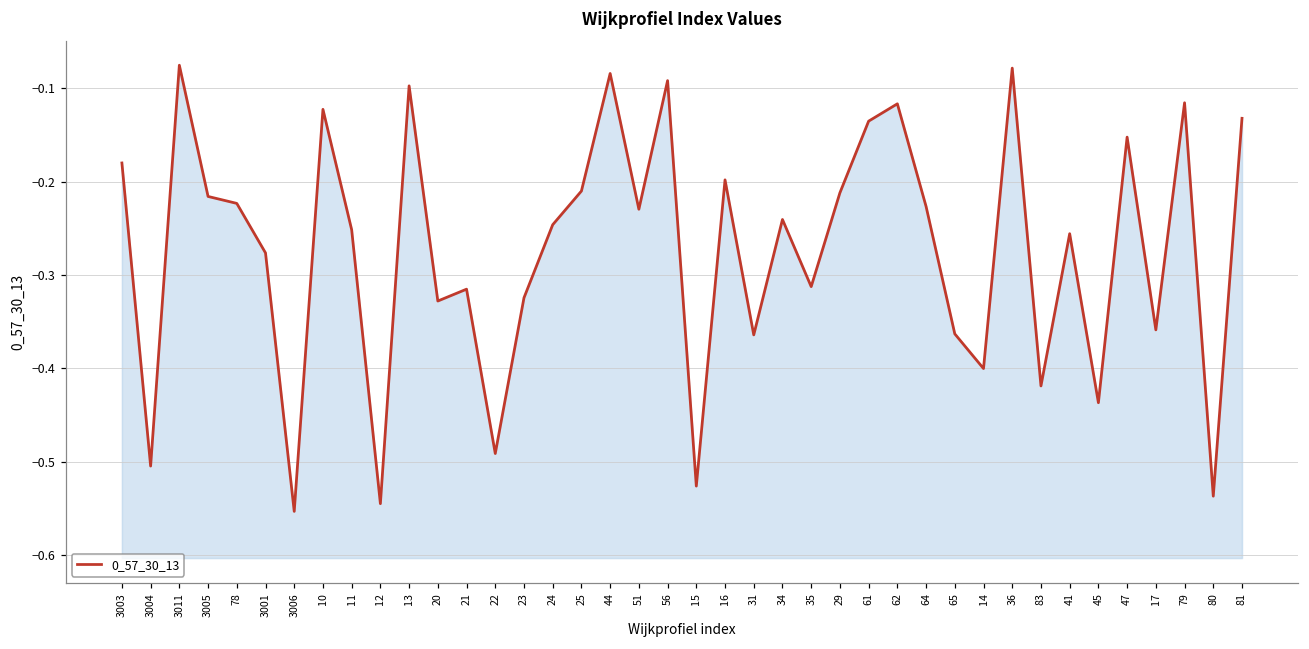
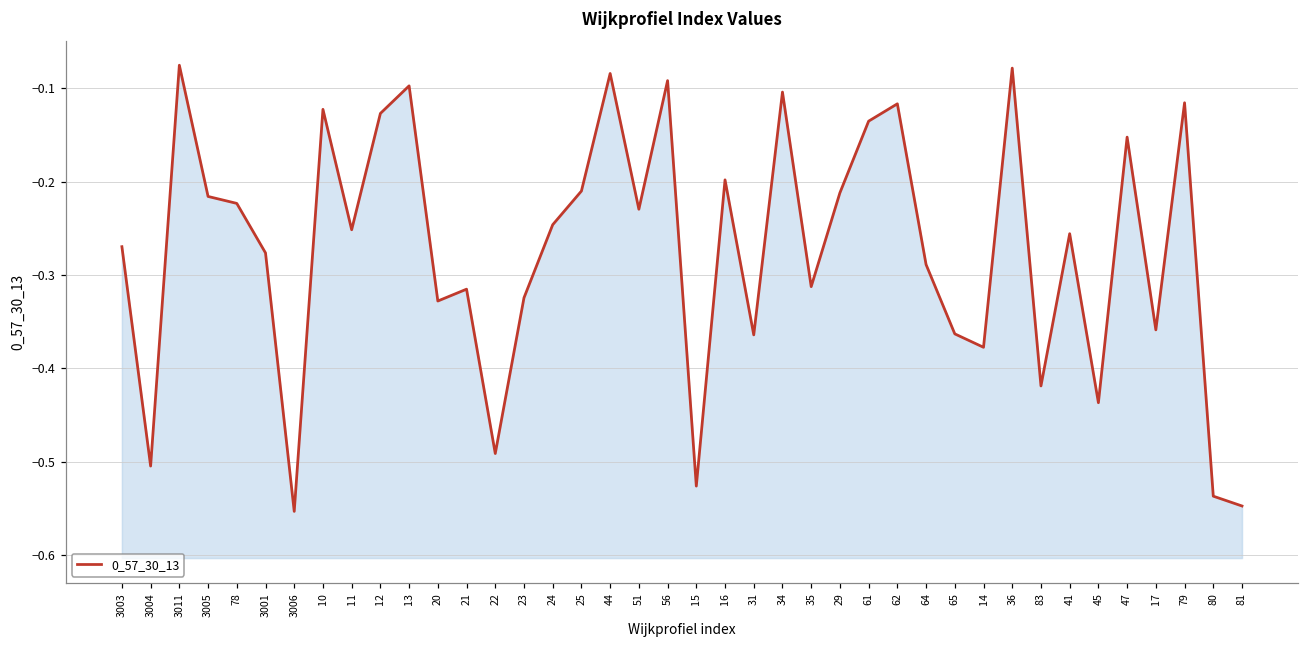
3003: -0.18 -> -0.27
12: -0.54 -> -0.13
34: -0.24 -> -0.10
64: -0.23 -> -0.29
14: -0.40 -> -0.38
81: -0.13 -> -0.55
